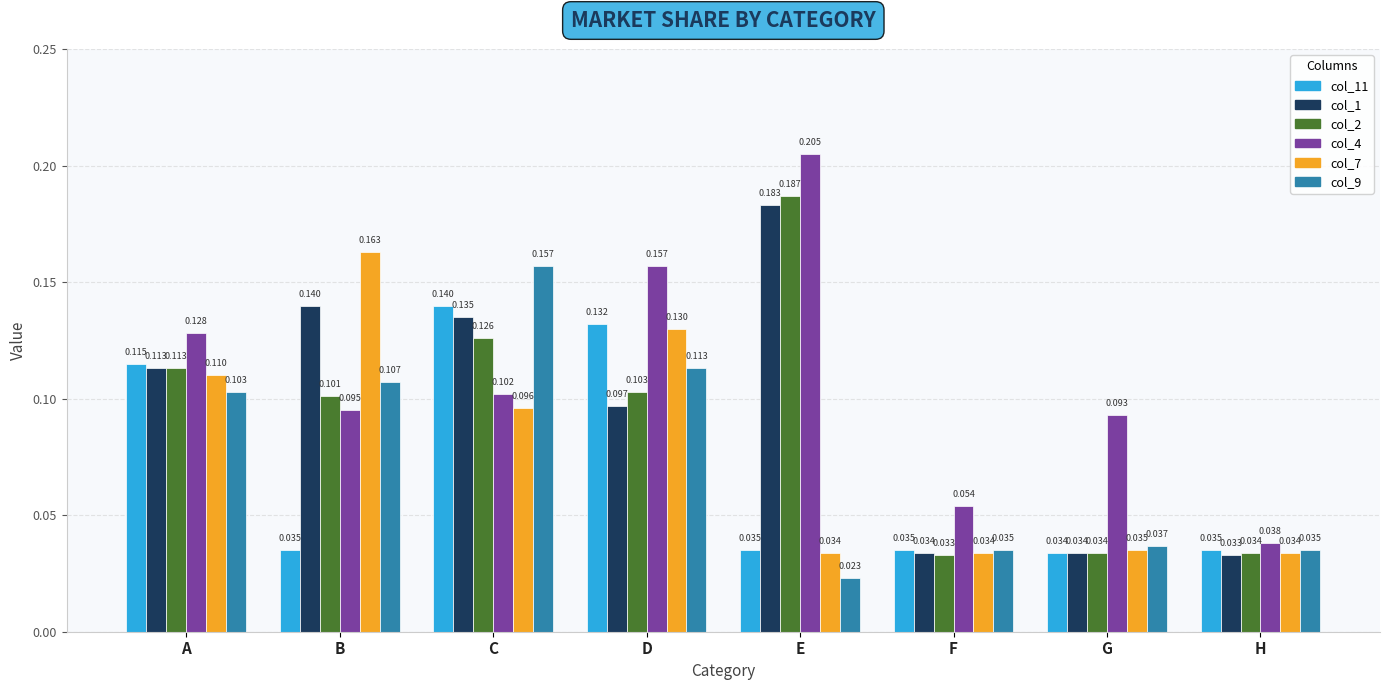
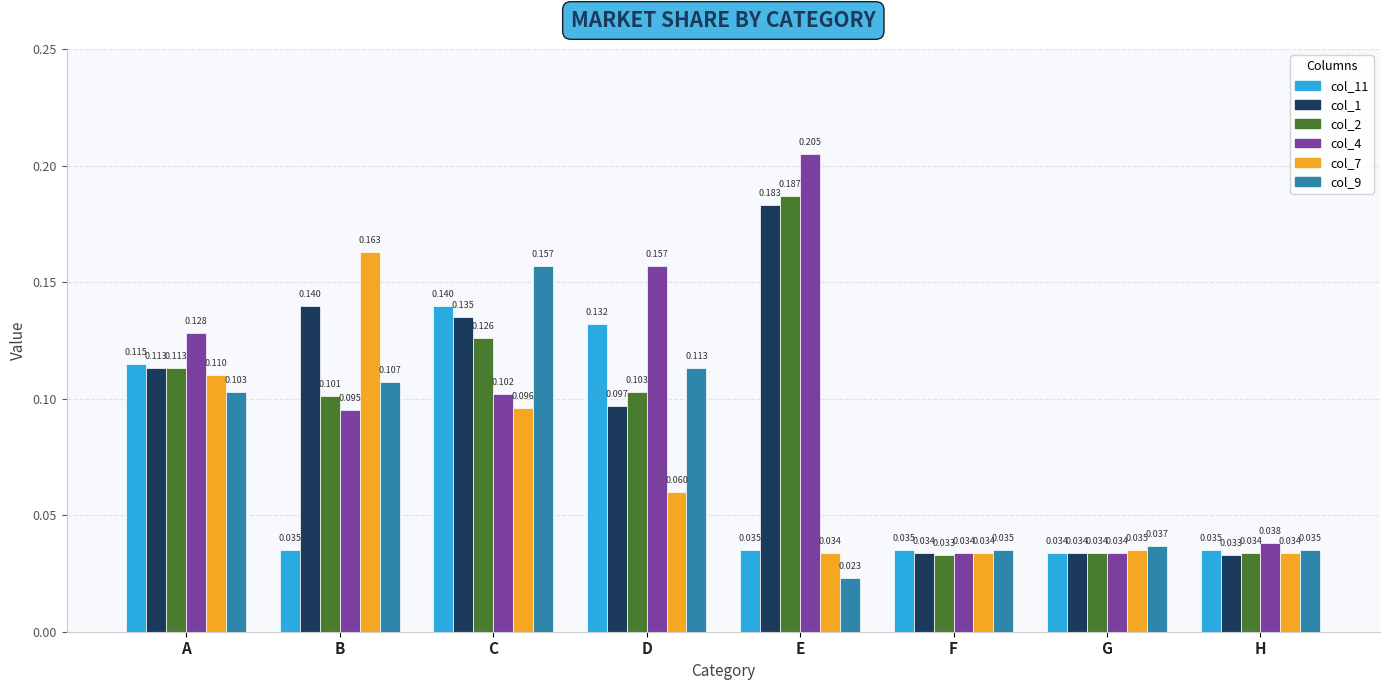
col_7, D: 0.130 -> 0.060
col_4, F: 0.054 -> 0.034
col_4, G: 0.093 -> 0.034
